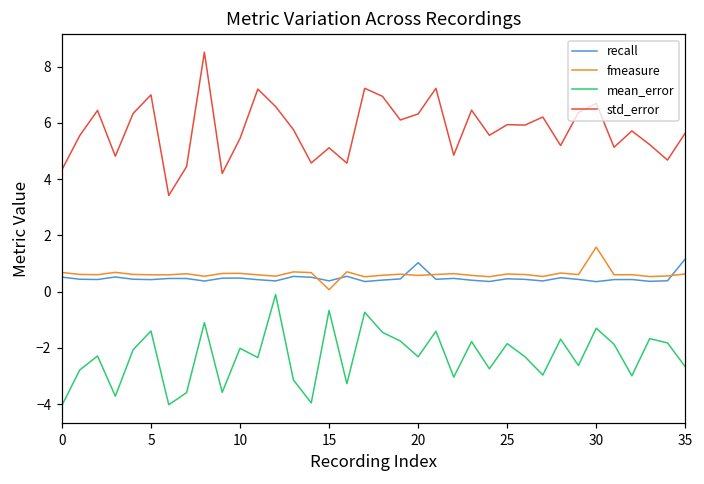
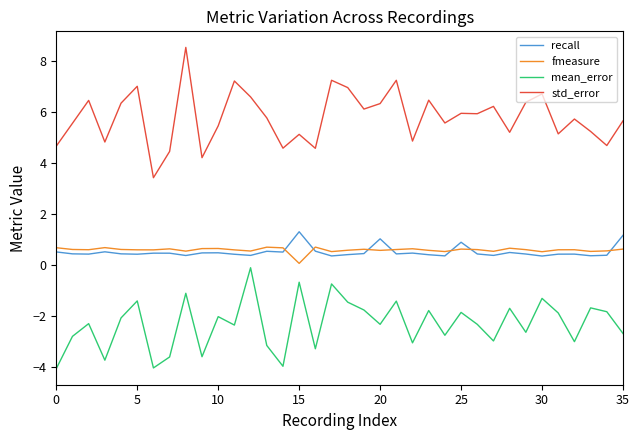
std_error, 0: 4.3 -> 4.7
recall, 15: 0.4 -> 1.3
recall, 25: 0.5 -> 0.9
fmeasure, 30: 1.6 -> 0.5
